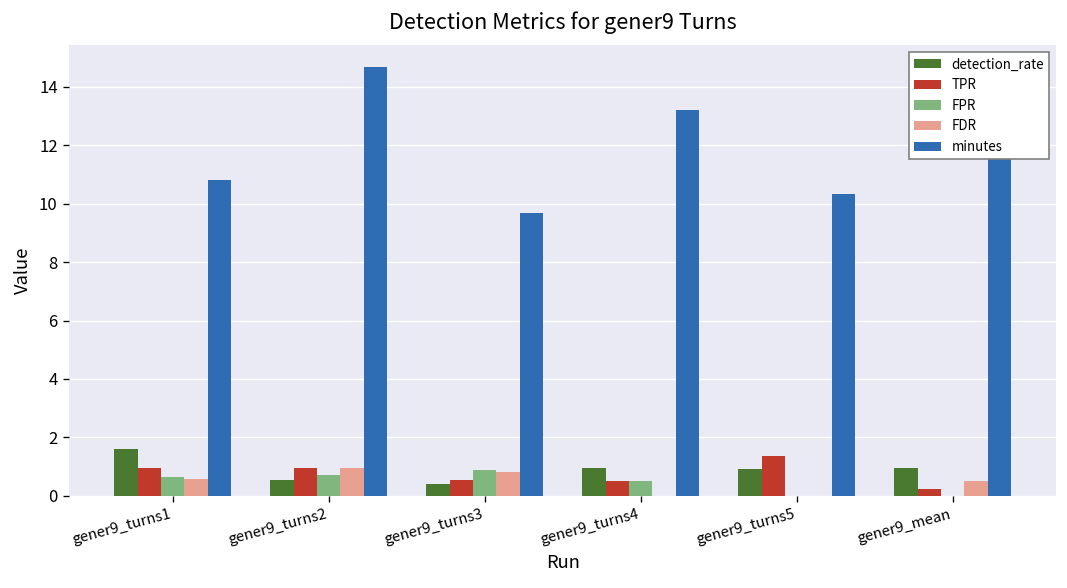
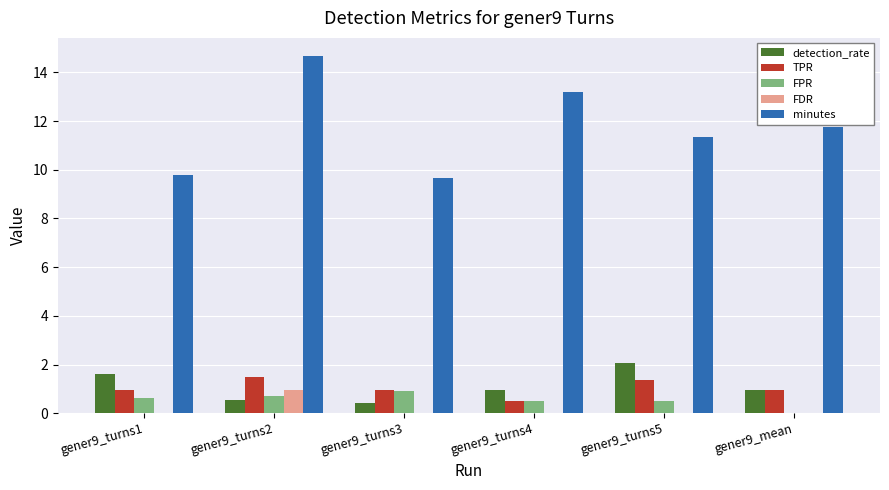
FDR, gener9_turns1: 0.6 -> 0.0
minutes, gener9_turns1: 10.8 -> 9.8
TPR, gener9_turns2: 1.0 -> 1.5
TPR, gener9_turns3: 0.6 -> 1.0
FDR, gener9_turns3: 0.8 -> 0.0
detection_rate, gener9_turns5: 0.9 -> 2.1
FPR, gener9_turns5: 0.0 -> 0.5
minutes, gener9_turns5: 10.3 -> 11.4
TPR, gener9_mean: 0.2 -> 1.0
FDR, gener9_mean: 0.5 -> 0.0
